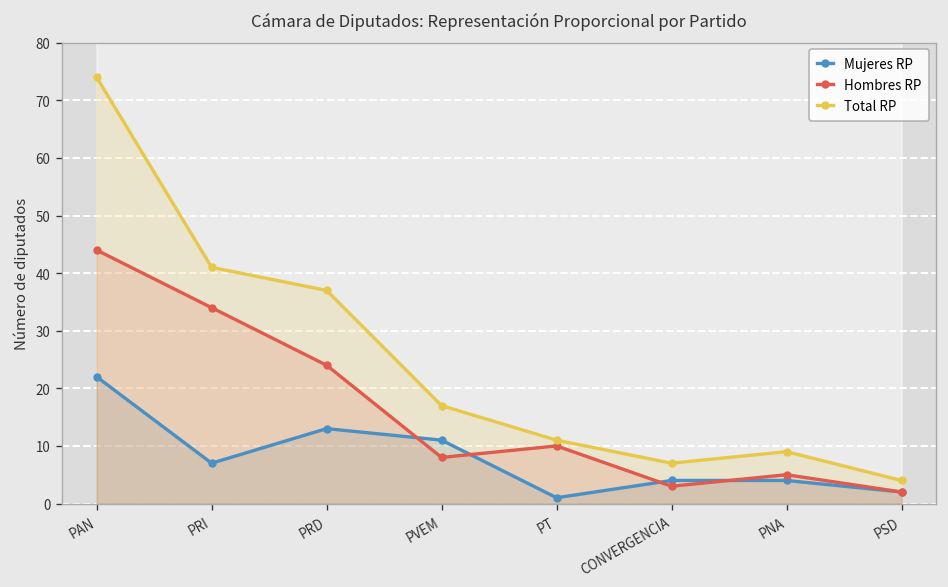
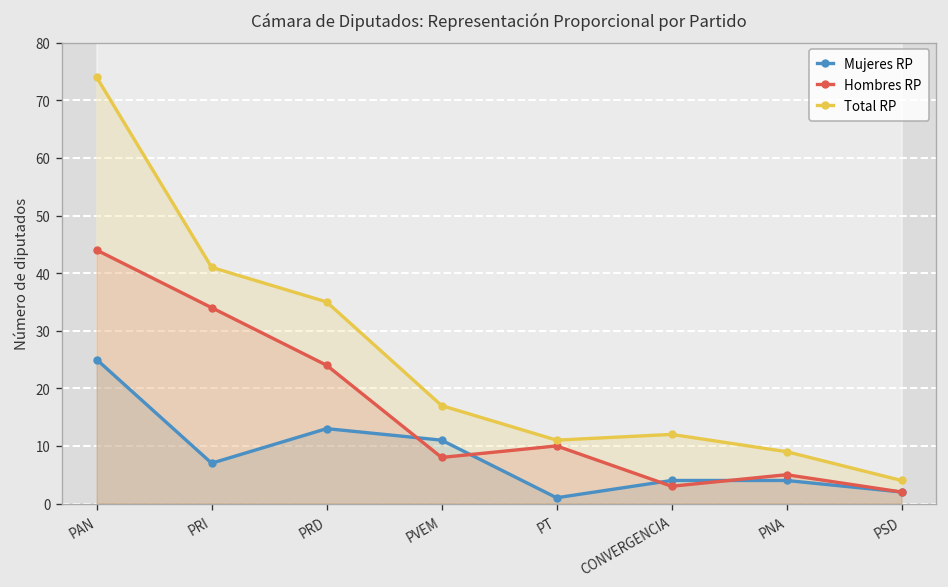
Mujeres RP, PAN: 22 -> 25
Total RP, PRD: 37 -> 35
Total RP, CONVERGENCIA: 7 -> 12
